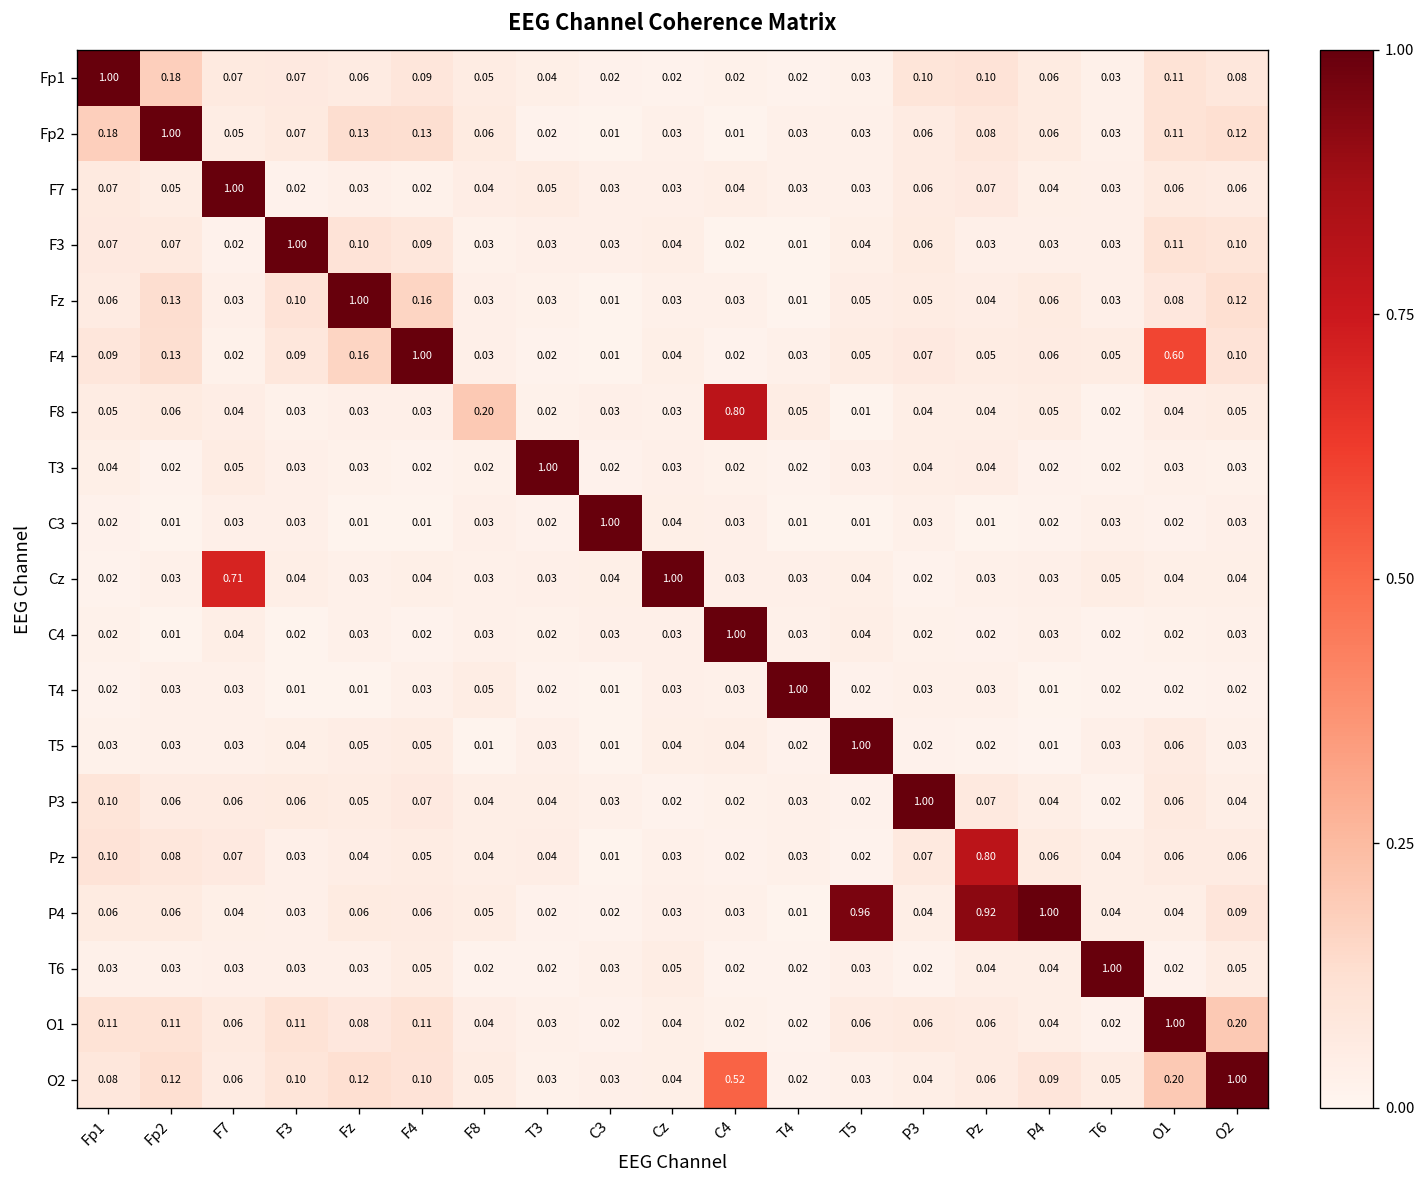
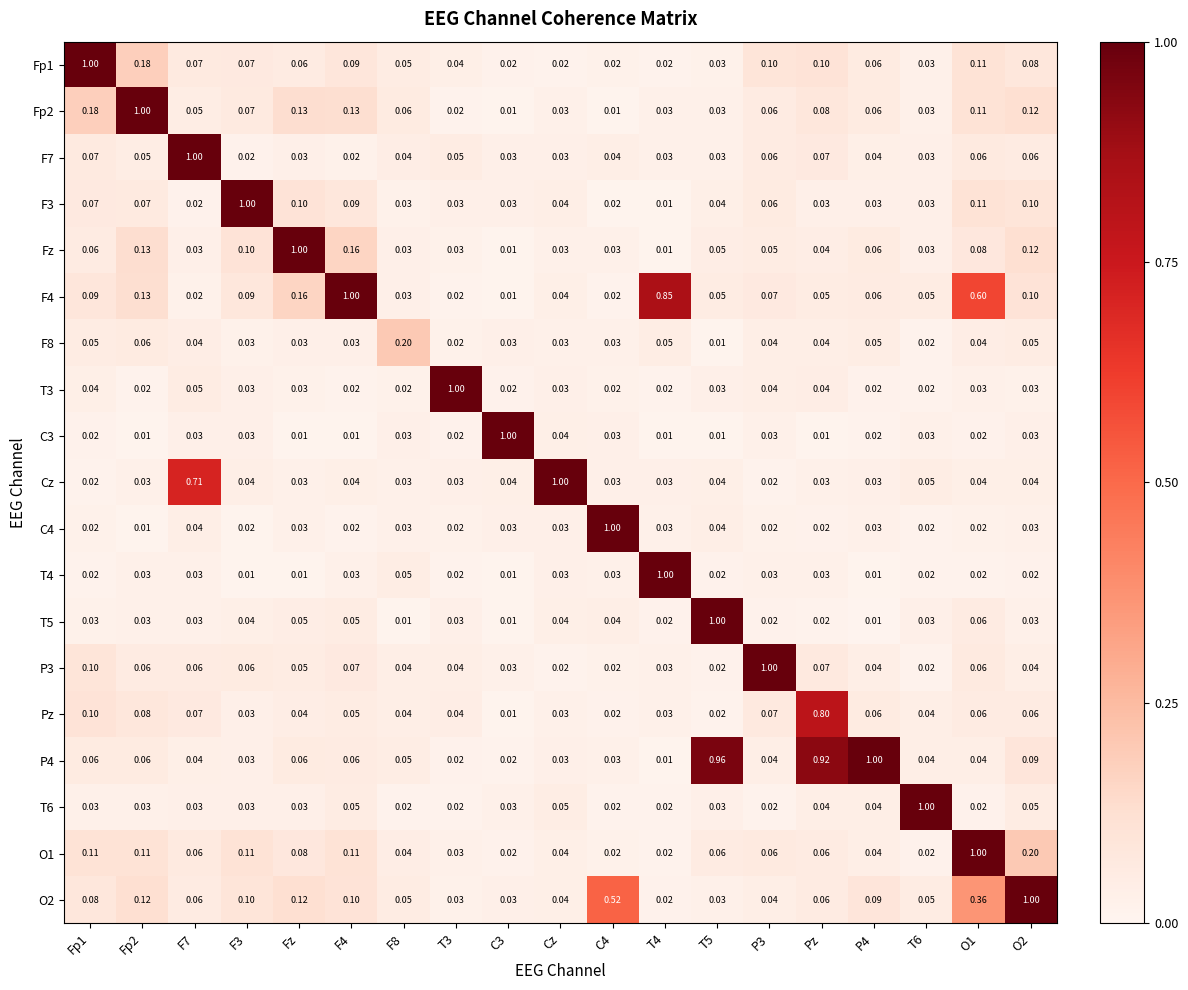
F4, T4: 0.03 -> 0.85
F8, C4: 0.80 -> 0.03
O2, O1: 0.20 -> 0.36
